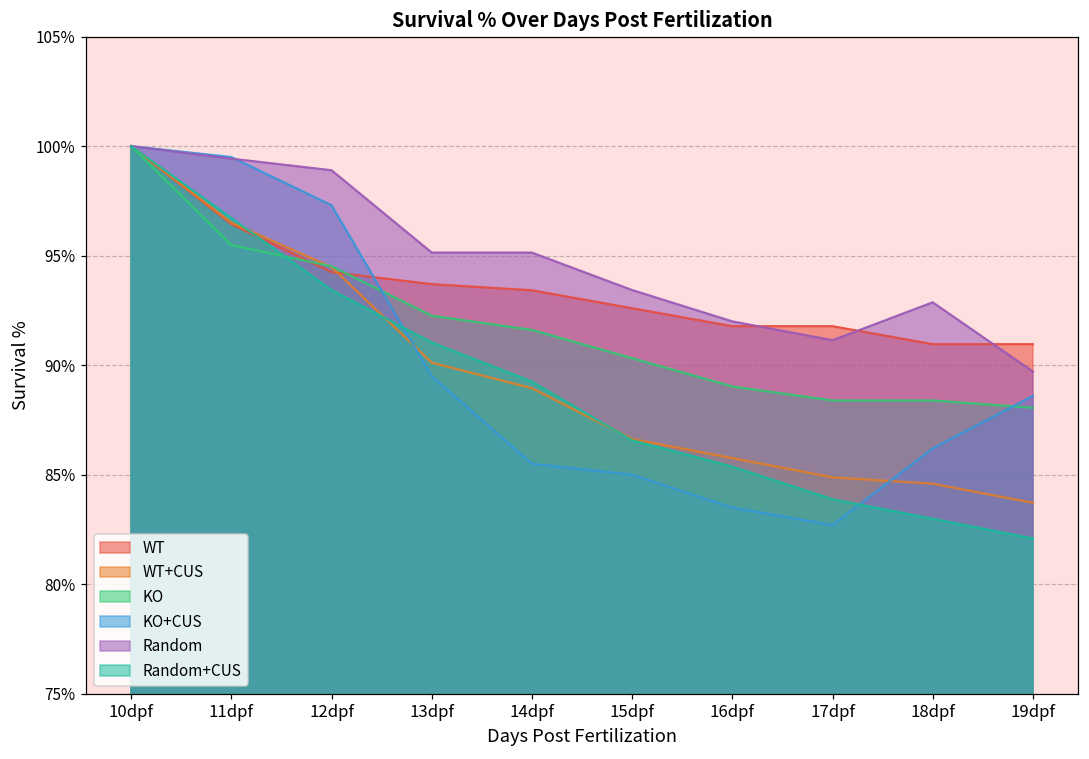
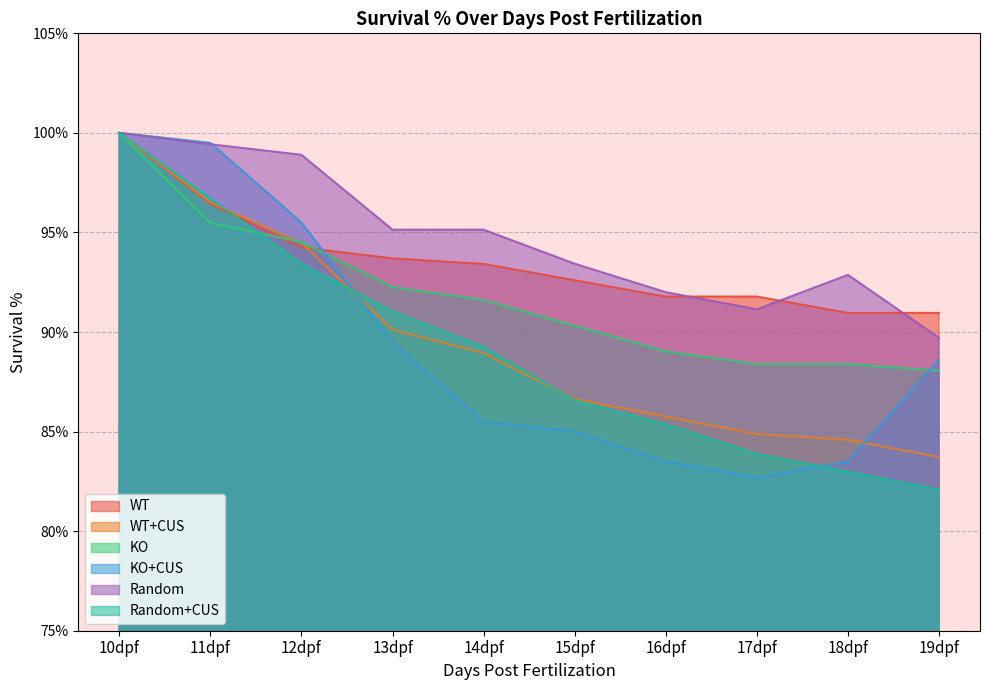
KO+CUS, 12dpf: 97.3% -> 95.5%
KO+CUS, 18dpf: 86.2% -> 83.5%
